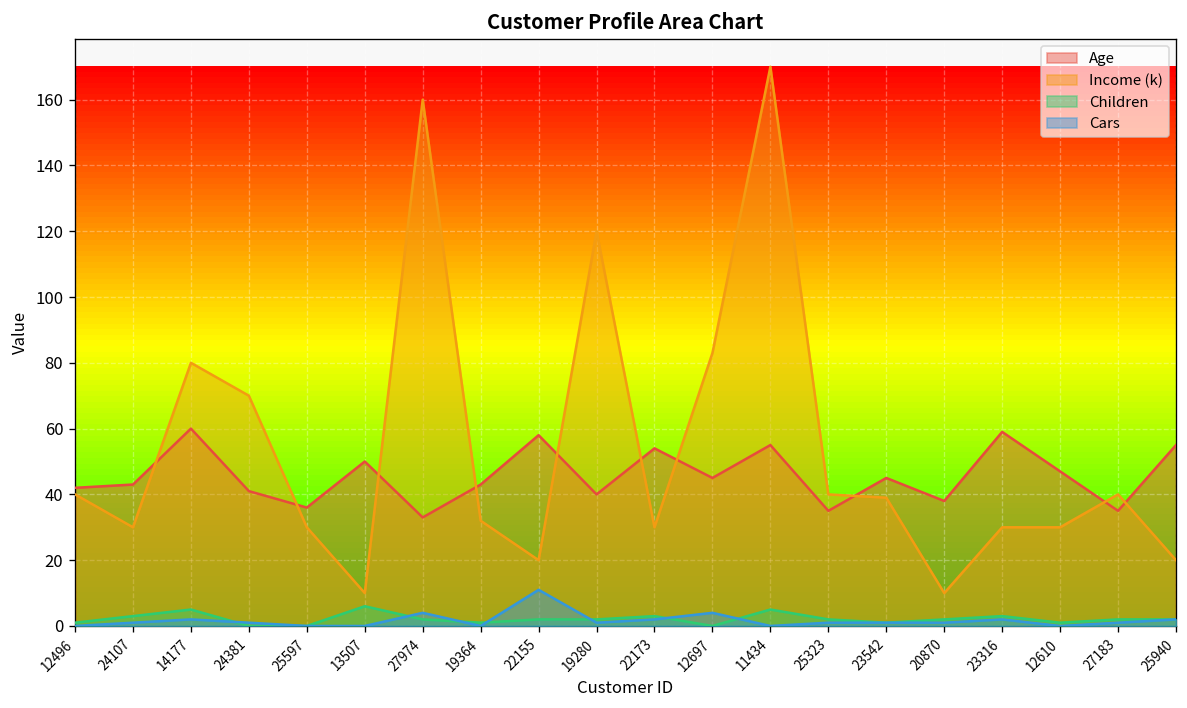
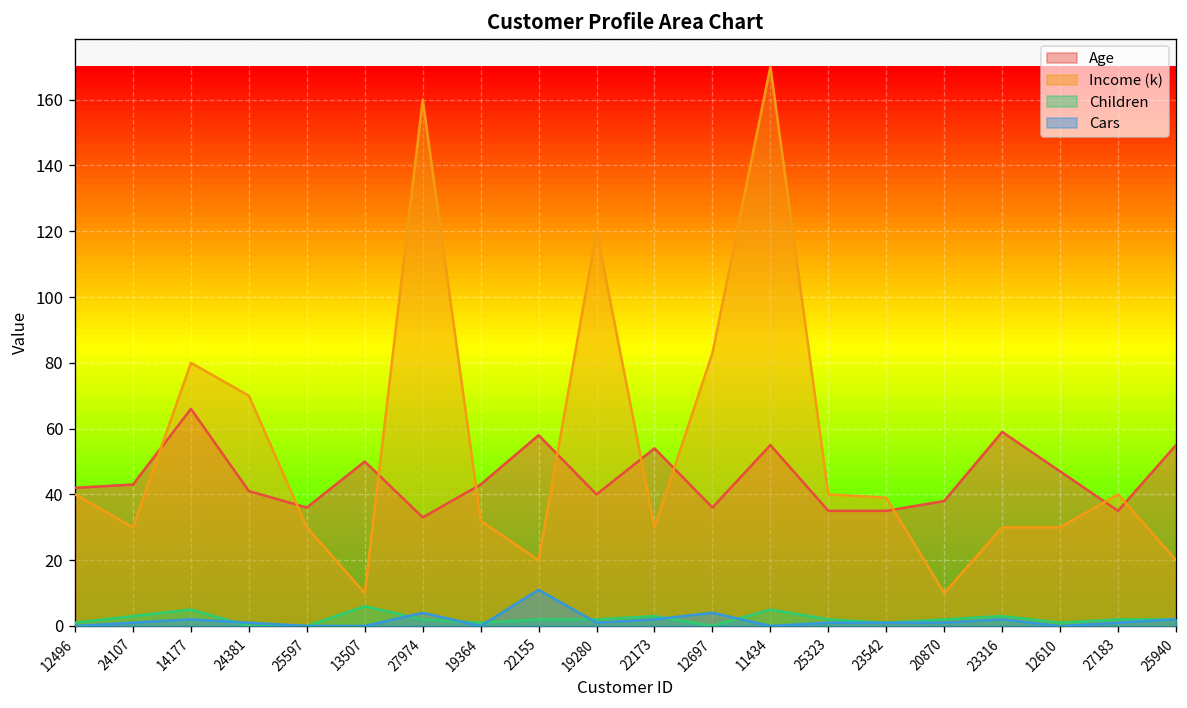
Age, 14177: 60 -> 66
Age, 12697: 45 -> 36
Age, 23542: 45 -> 35
